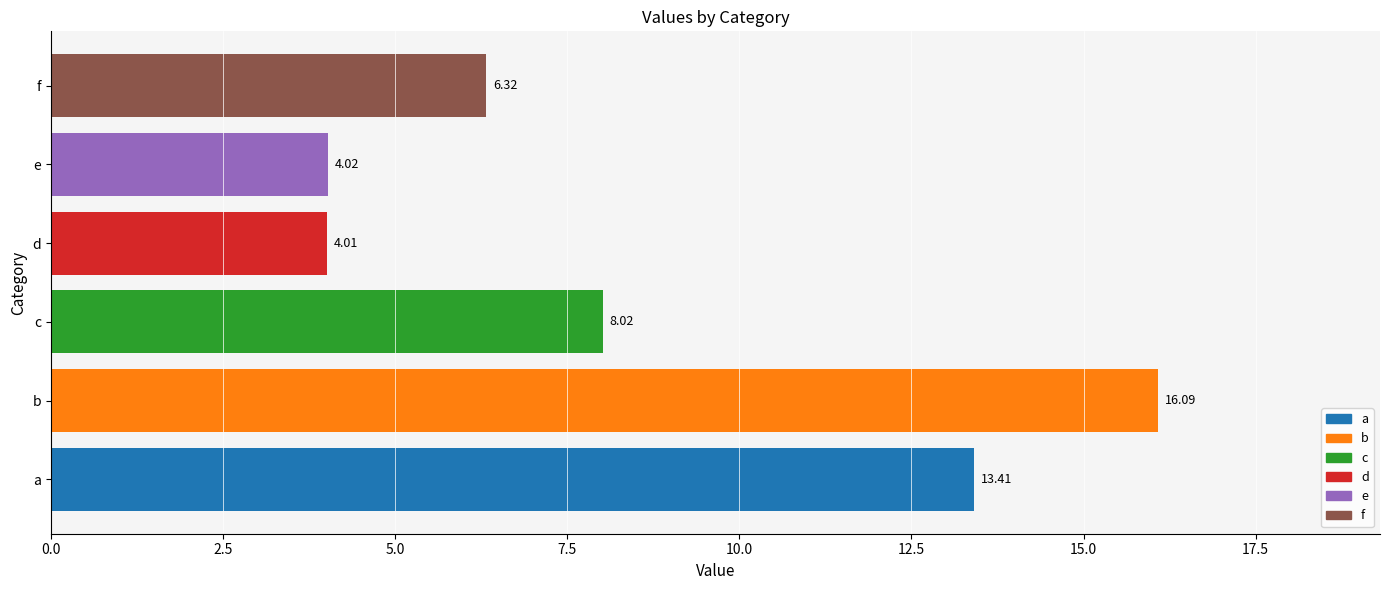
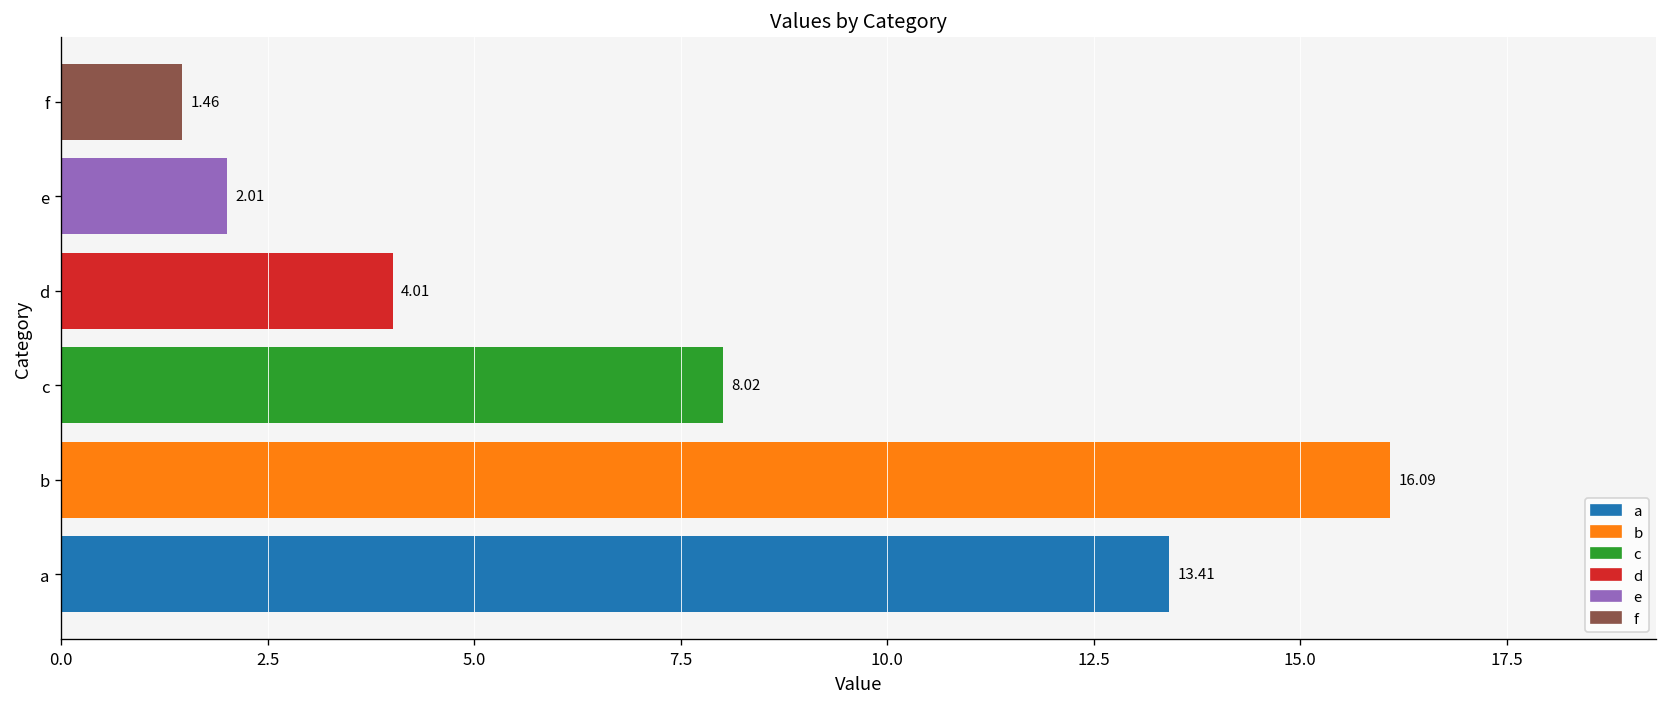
f: 6.32 -> 1.46
e: 4.02 -> 2.01
